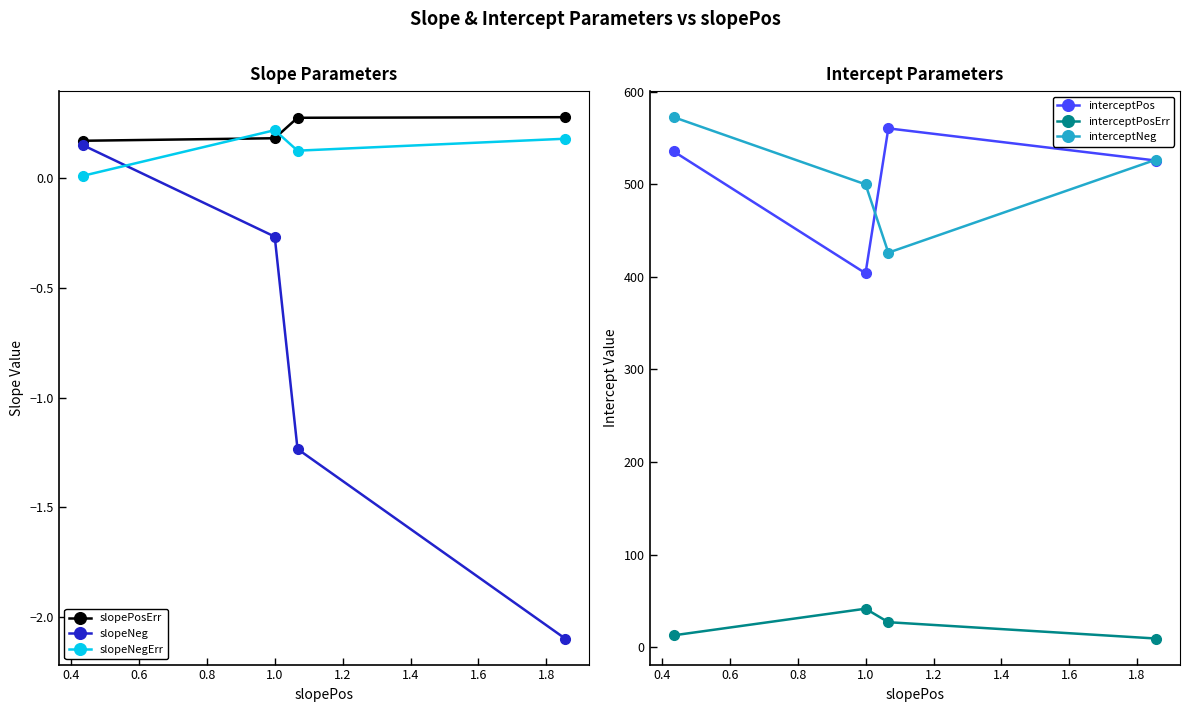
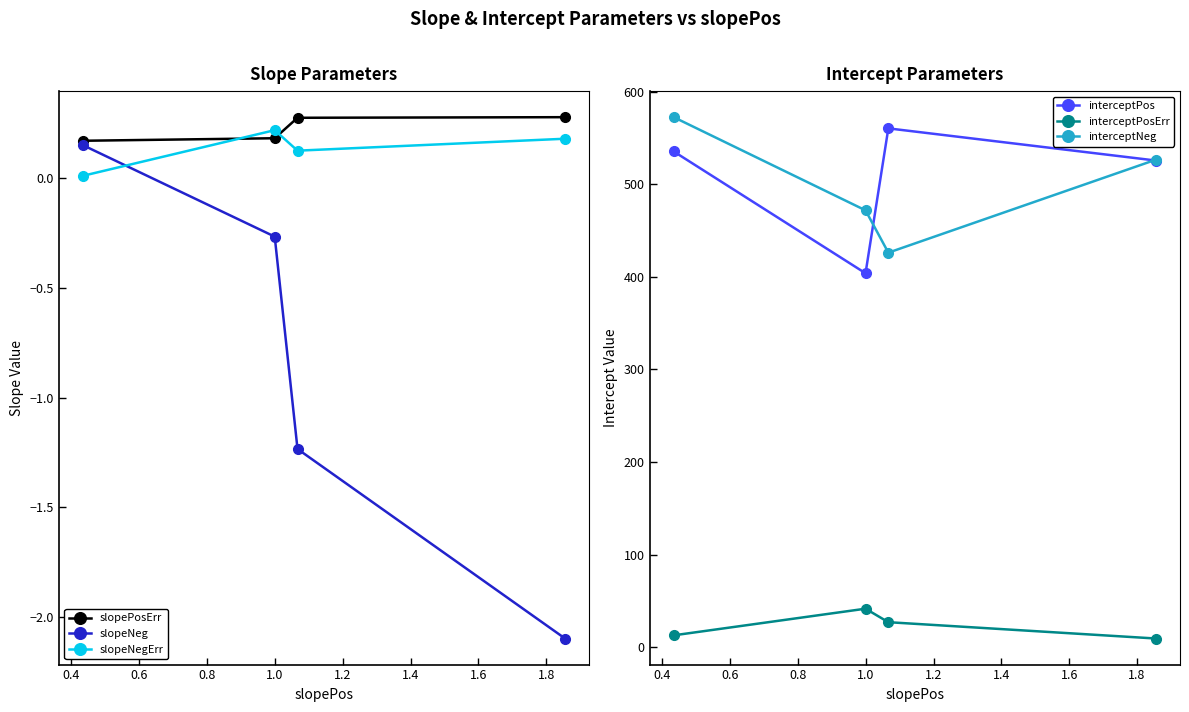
Intercept Parameters, interceptNeg, 1.0: 500 -> 470
